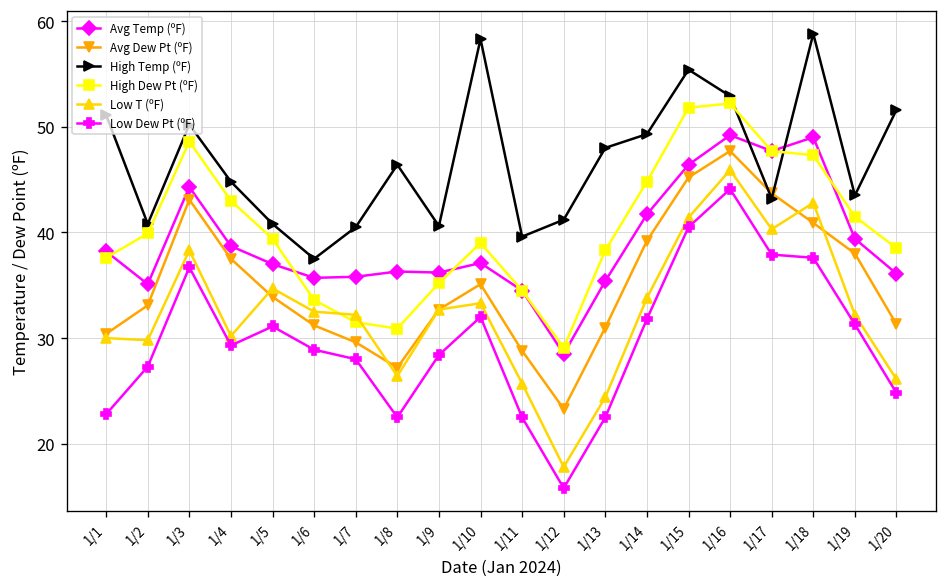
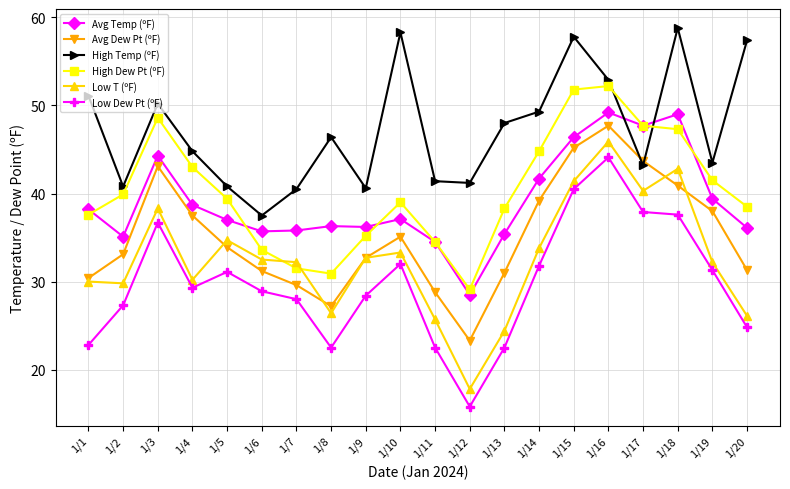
High Temp (ºF), 1/11: 40 -> 41
High Temp (ºF), 1/15: 55 -> 58
High Temp (ºF), 1/20: 52 -> 57
